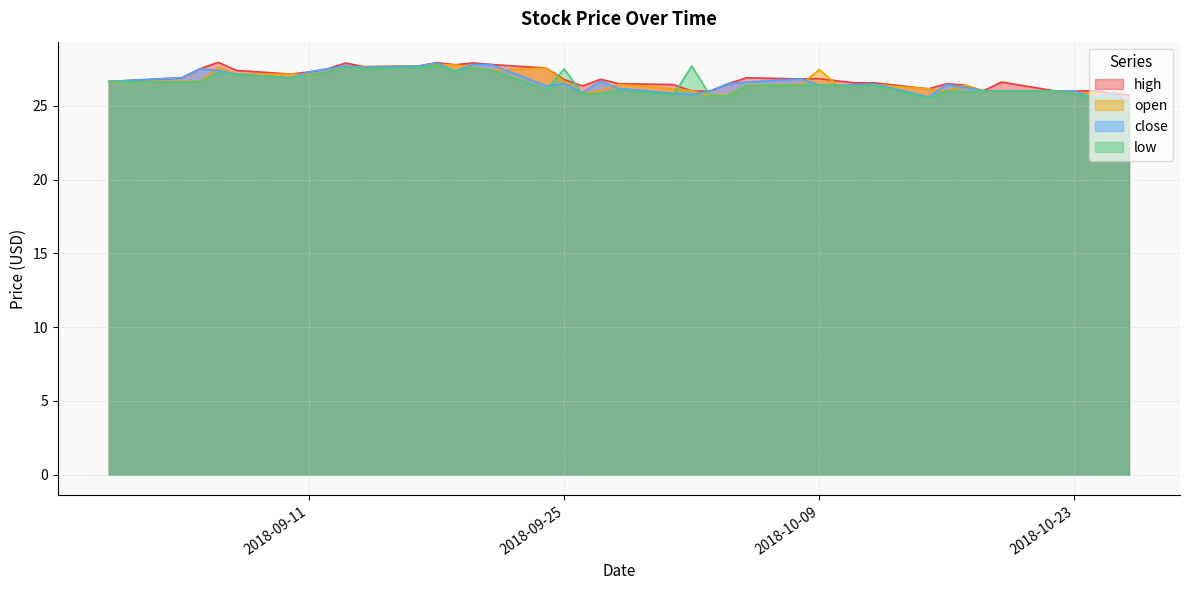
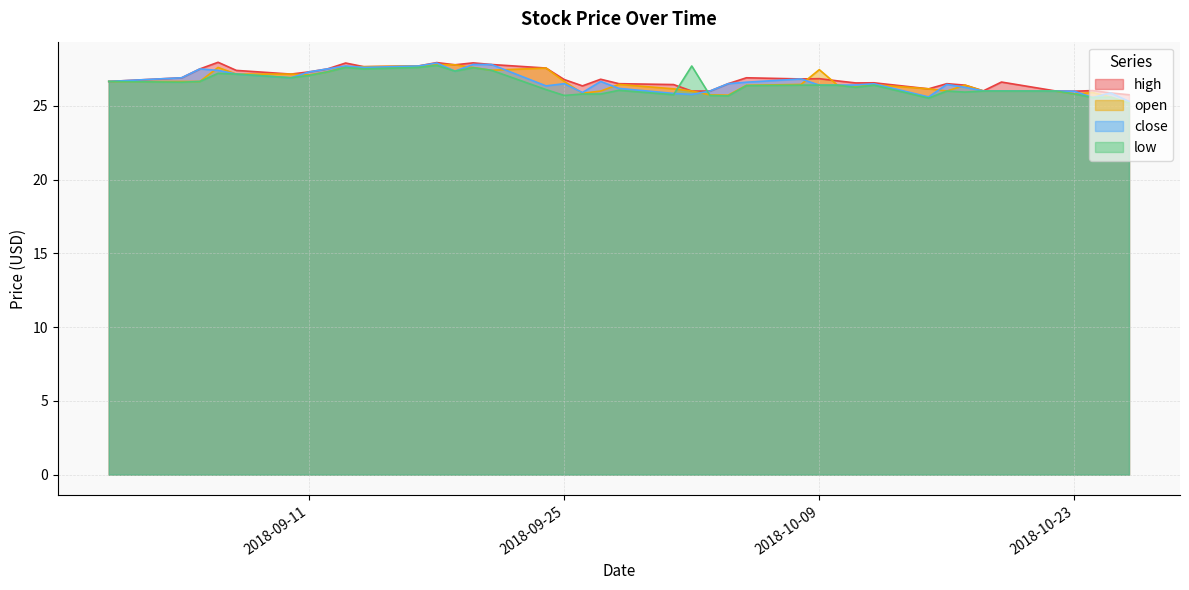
low, 2018-09-25: 27.5 -> 25.7
